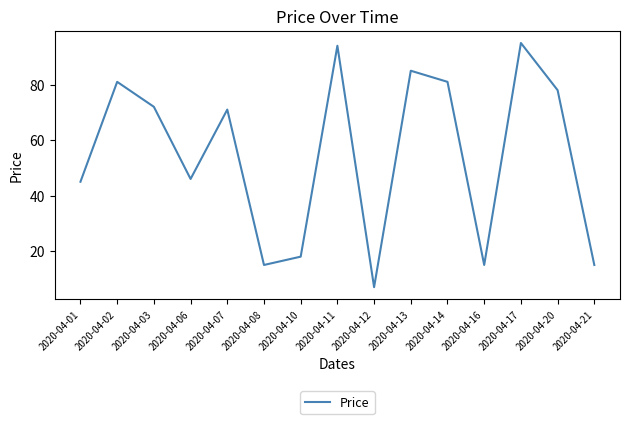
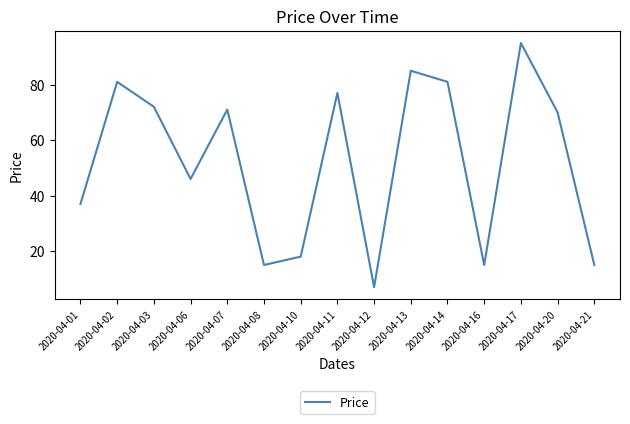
2020-04-01: 45 -> 37
2020-04-11: 94 -> 77
2020-04-20: 78 -> 70
